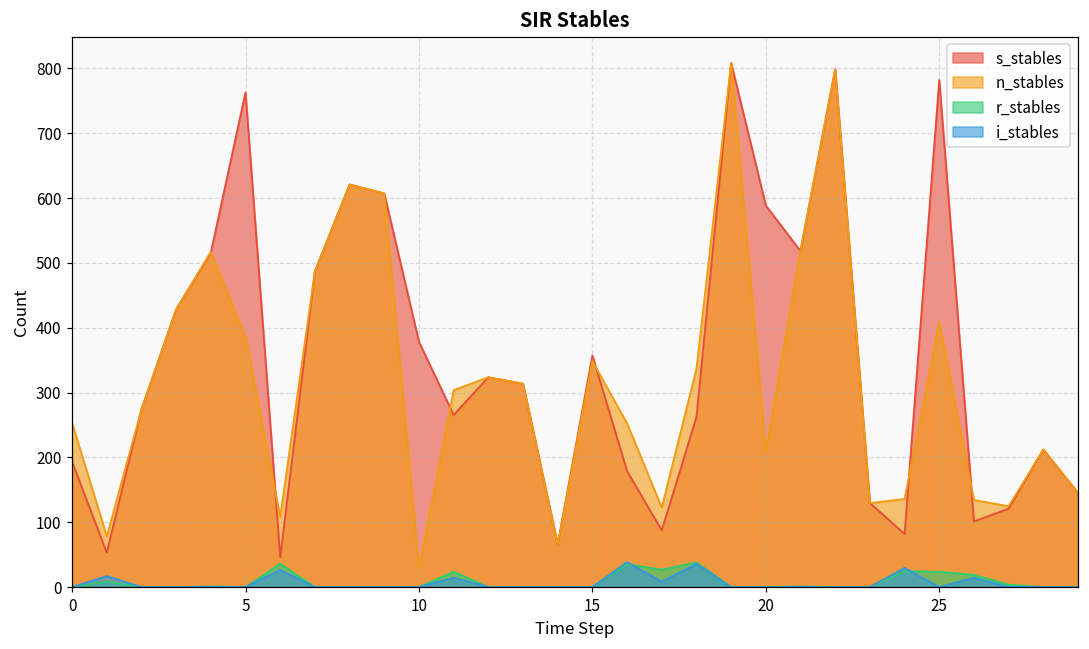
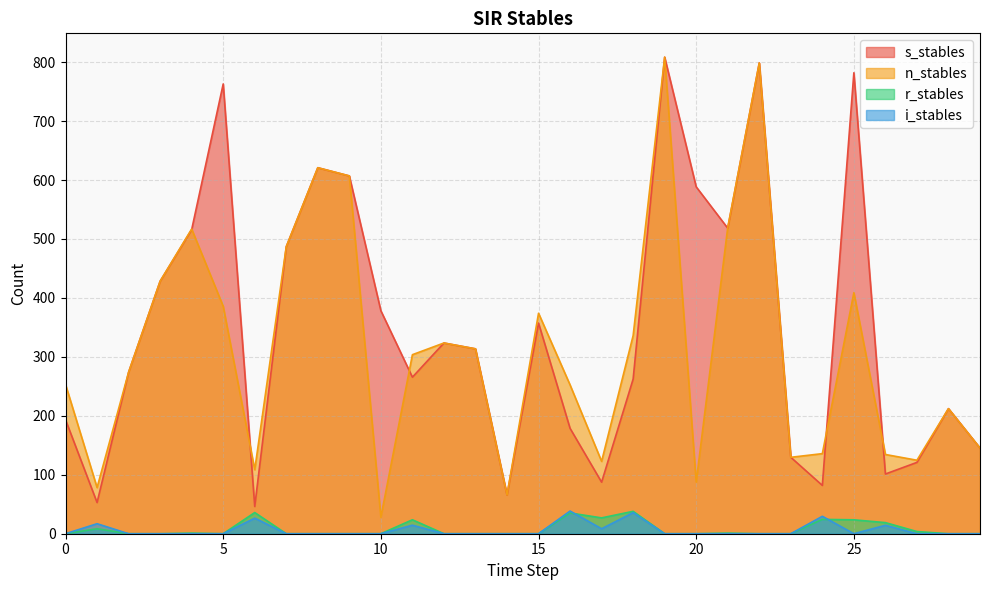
n_stables, 15: 350 -> 370
n_stables, 20: 210 -> 90
